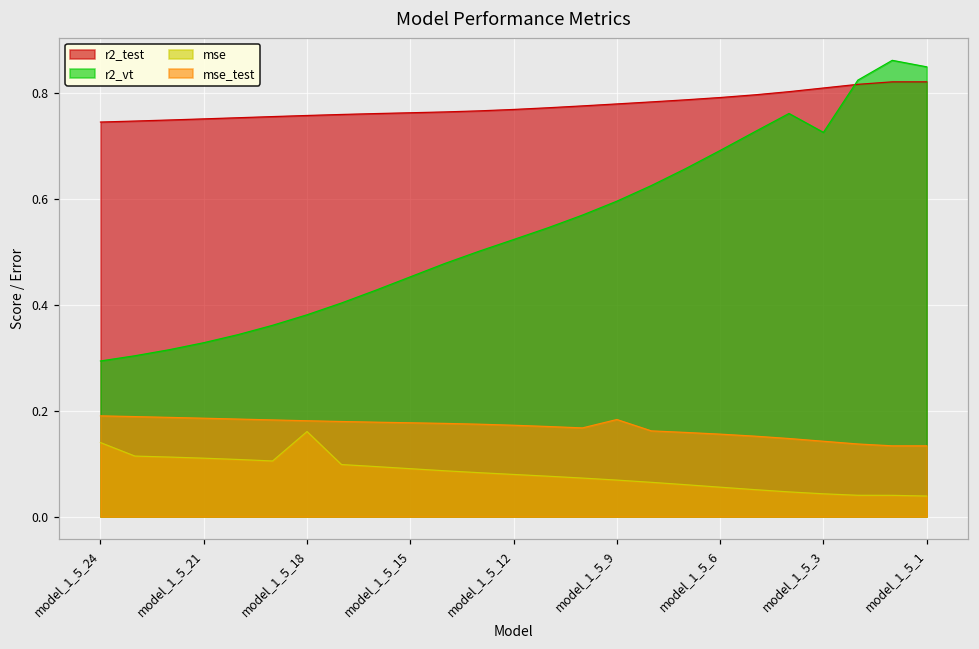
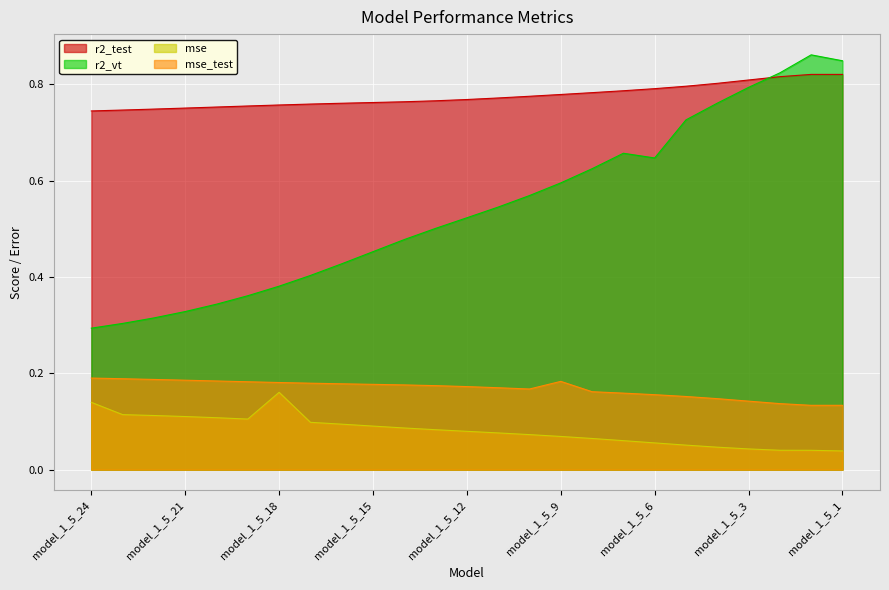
r2_vt, model_1_5_6: 0.69 -> 0.65
r2_vt, model_1_5_3: 0.73 -> 0.79
